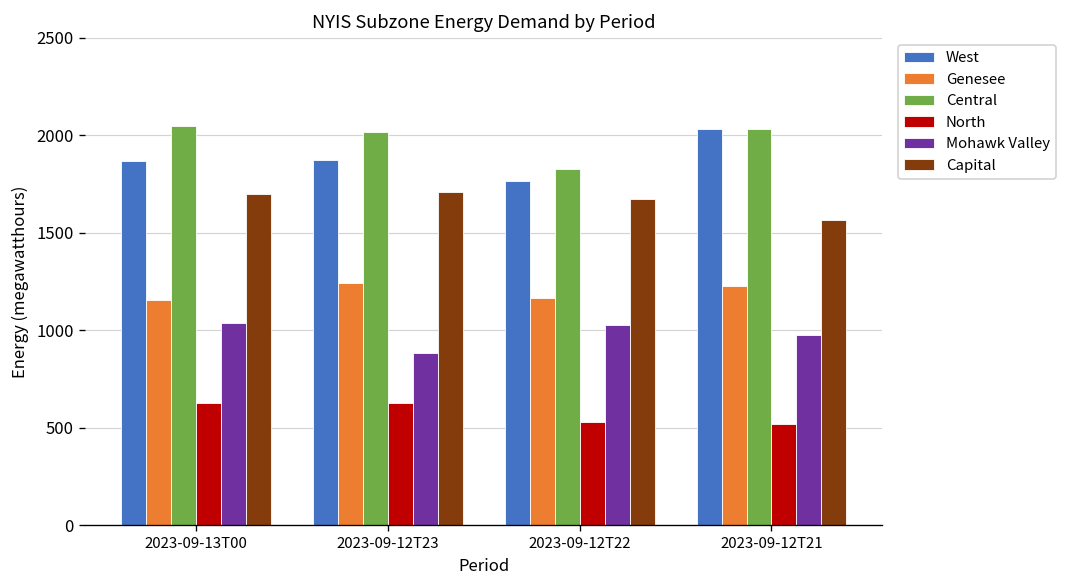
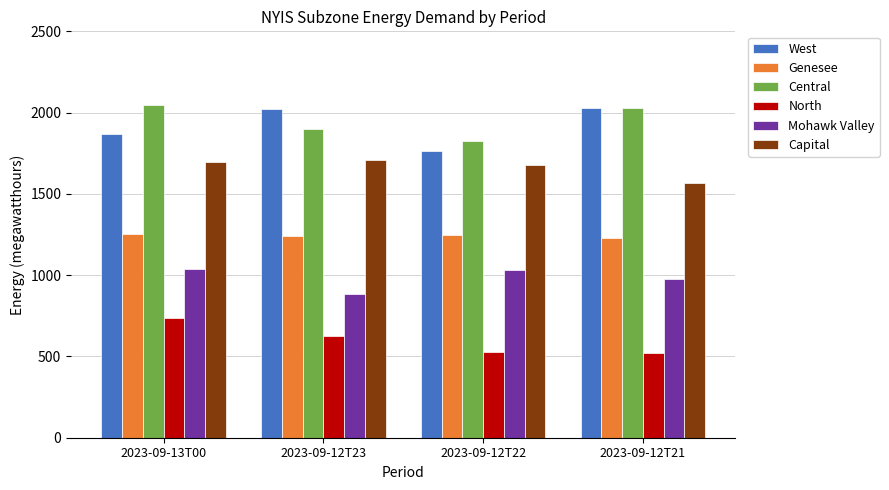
Genesee, 2023-09-13T00: 1150 -> 1250
North, 2023-09-13T00: 630 -> 740
West, 2023-09-12T23: 1870 -> 2030
Central, 2023-09-12T23: 2020 -> 1900
Genesee, 2023-09-12T22: 1160 -> 1250
